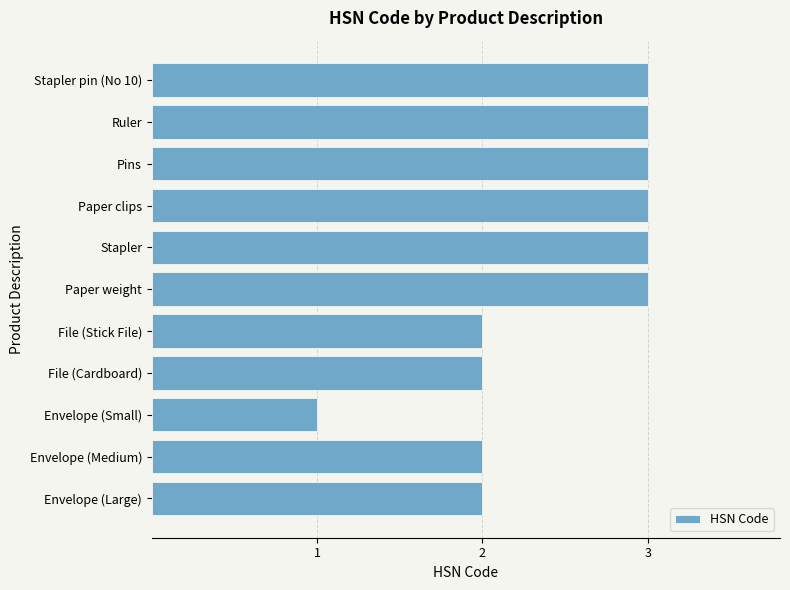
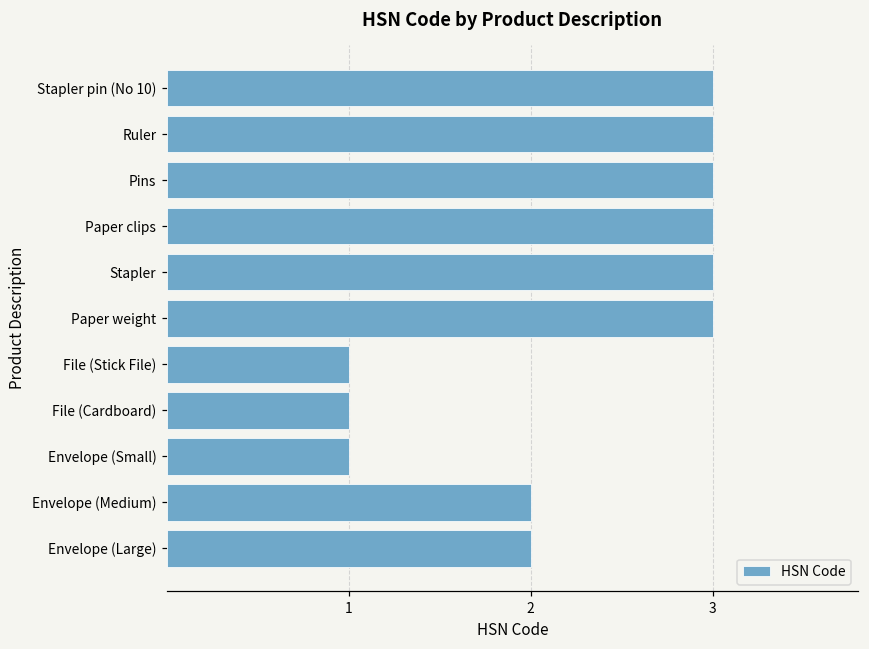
File (Stick File): 2 -> 1
File (Cardboard): 2 -> 1
